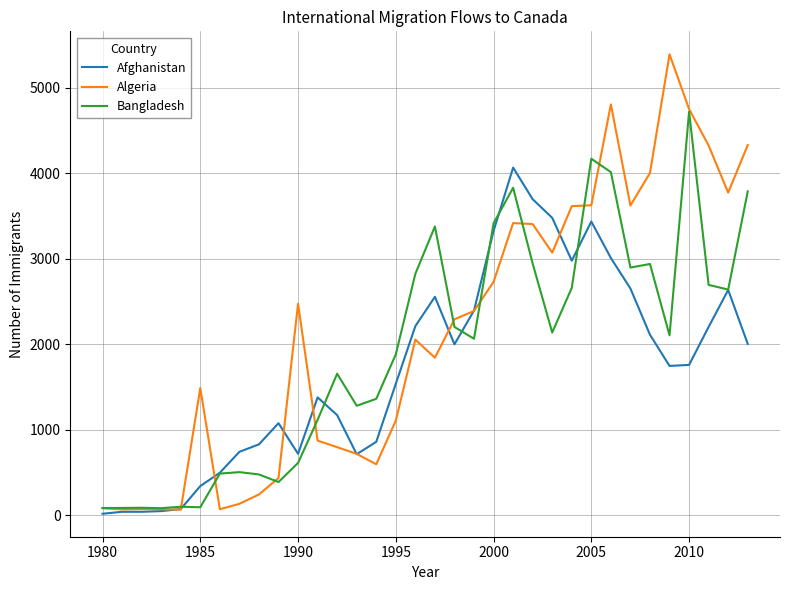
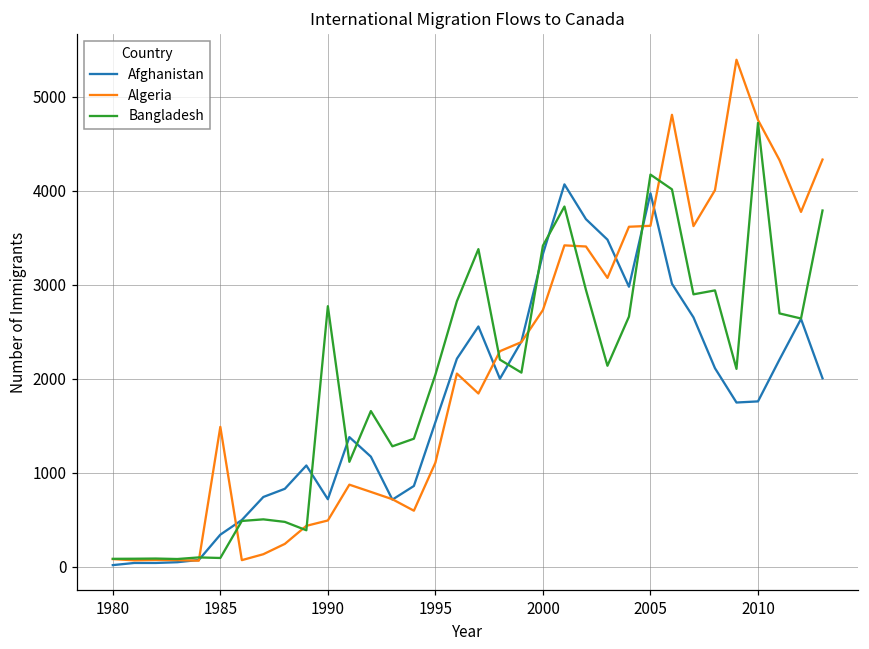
Algeria, 1990: 2500 -> 500
Bangladesh, 1990: 600 -> 2800
Bangladesh, 1995: 1900 -> 2000
Afghanistan, 2005: 3400 -> 4000
